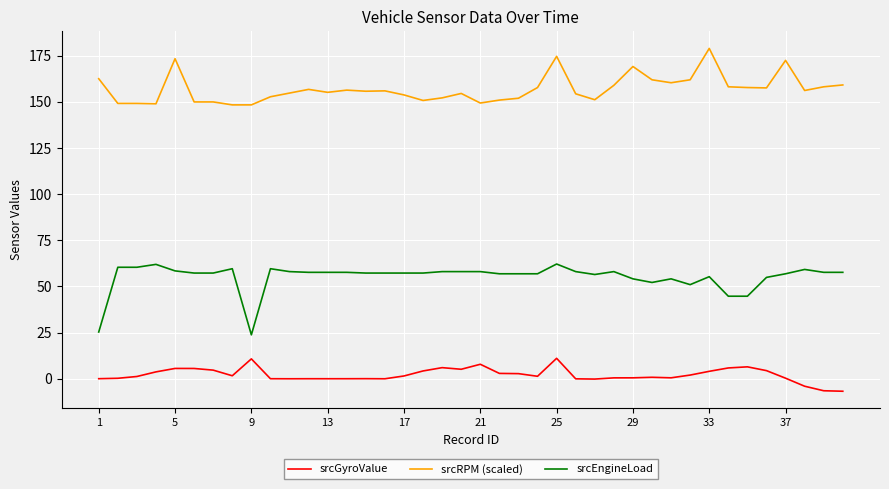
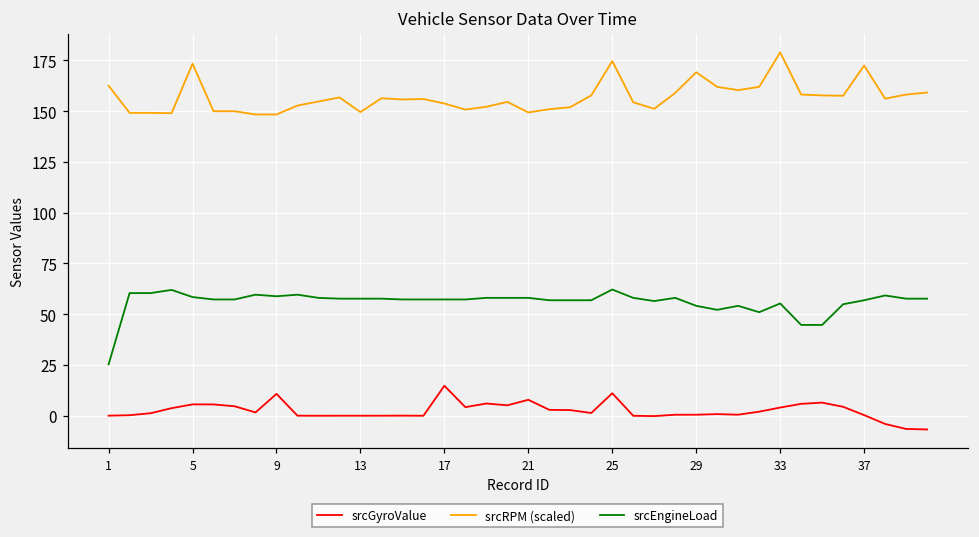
srcEngineLoad, 9: 24 -> 59
srcRPM (scaled), 13: 155 -> 150
srcGyroValue, 17: 1 -> 15
